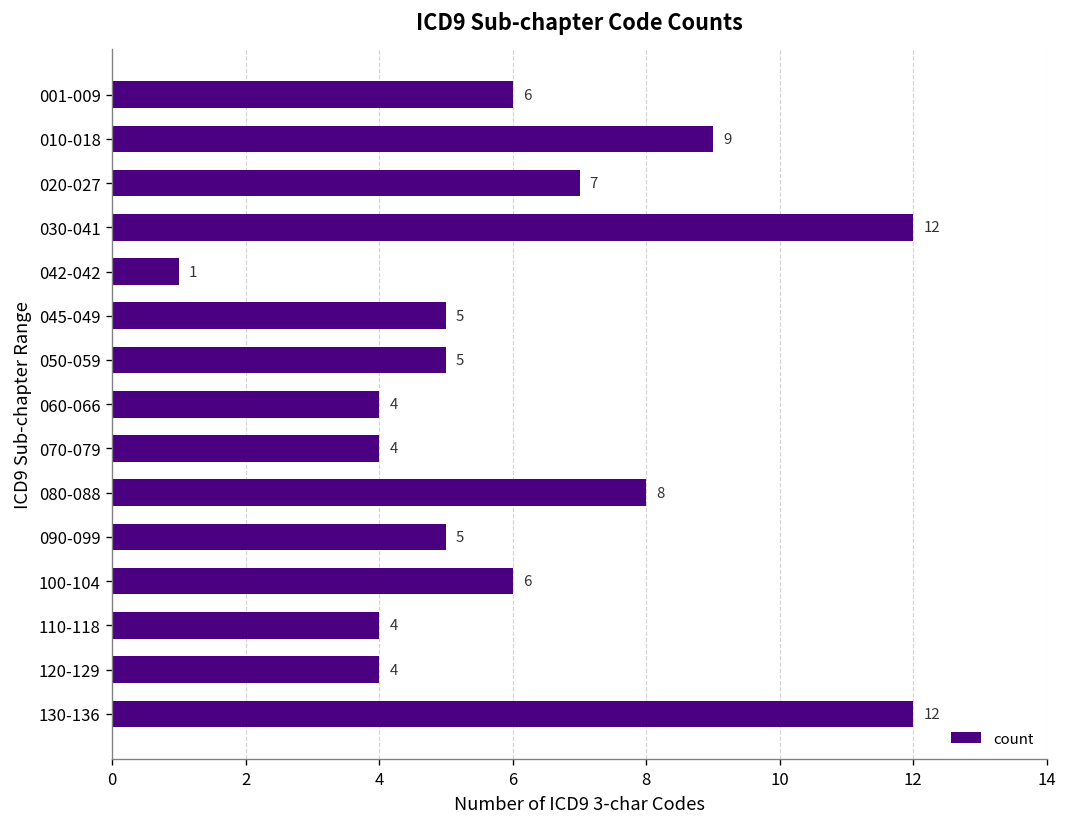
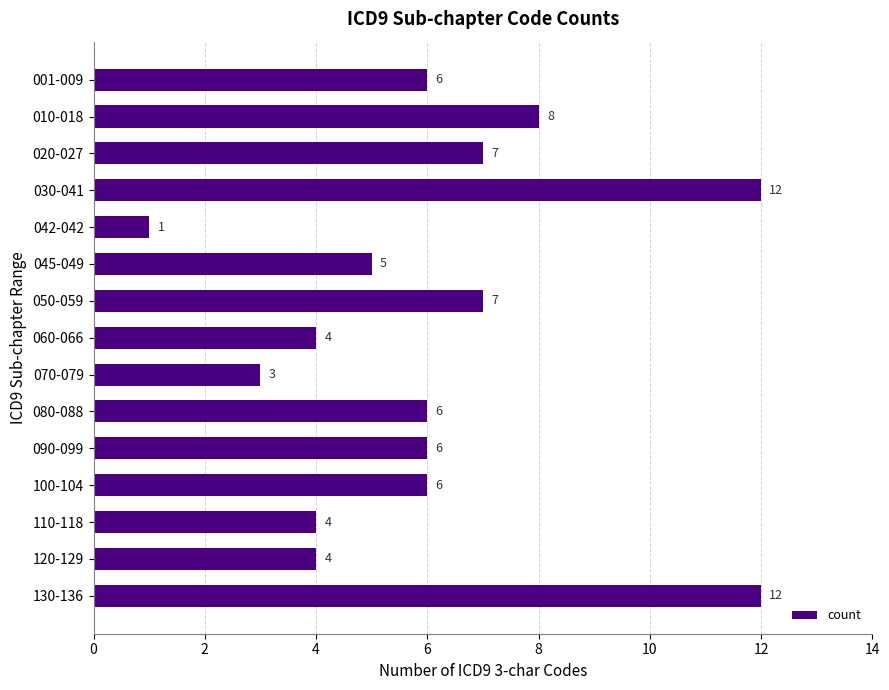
010-018: 9 -> 8
050-059: 5 -> 7
070-079: 4 -> 3
080-088: 8 -> 6
090-099: 5 -> 6
